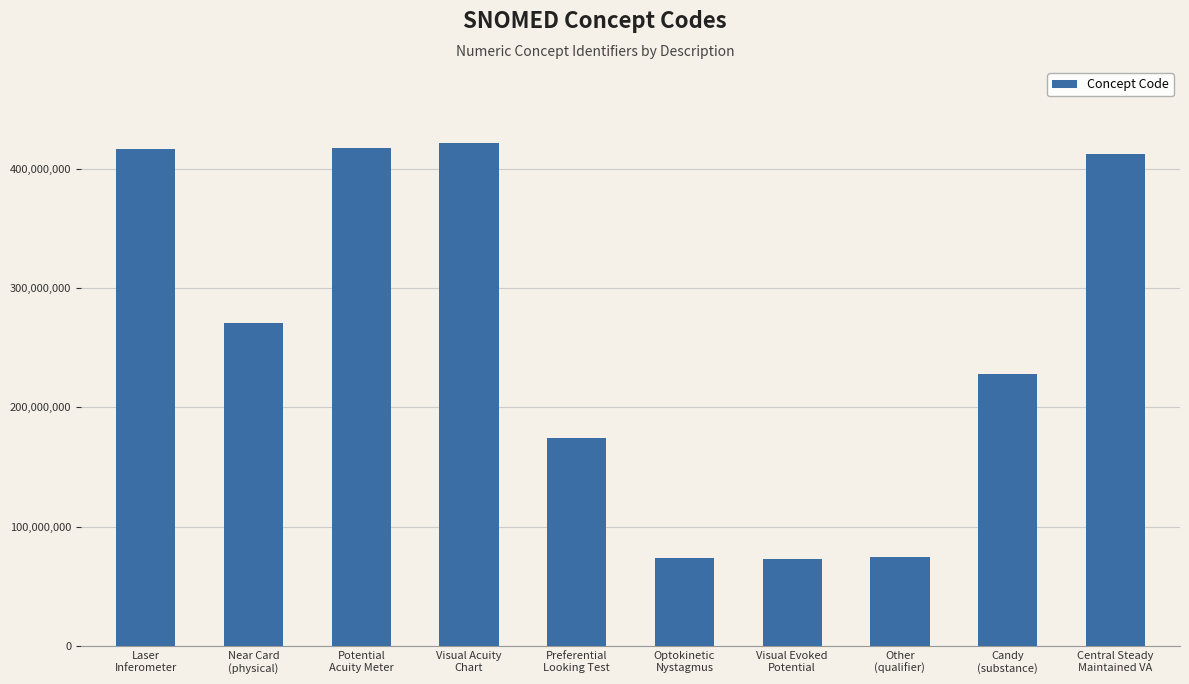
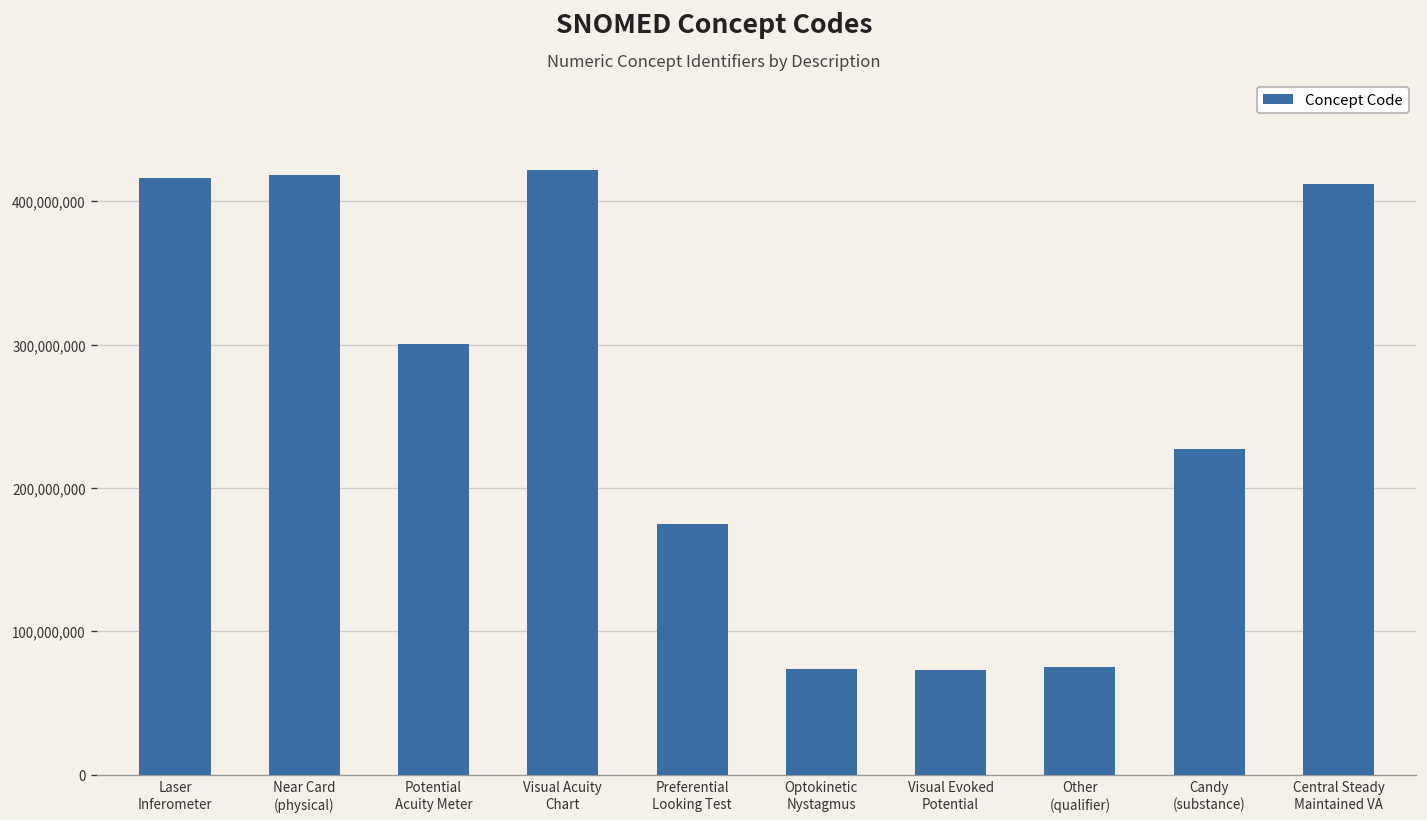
Near Card (physical): 271,000,000 -> 418,000,000
Potential Acuity Meter: 417,000,000 -> 300,000,000
